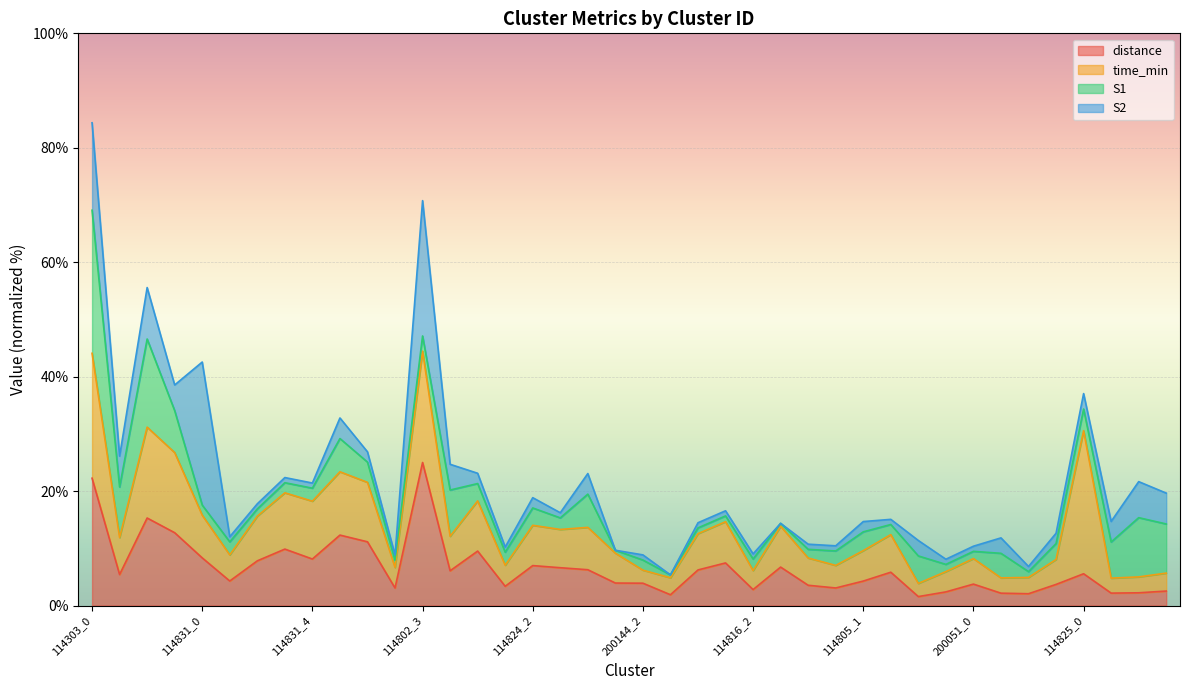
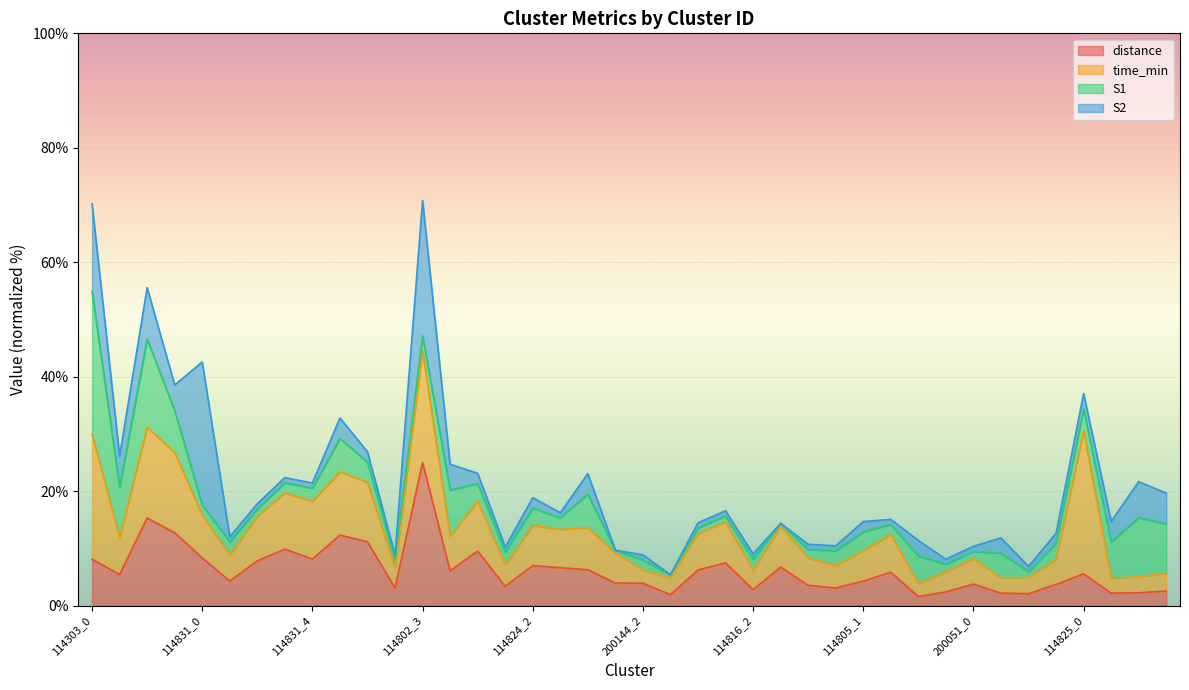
distance, 114303_0: 22% -> 8%
